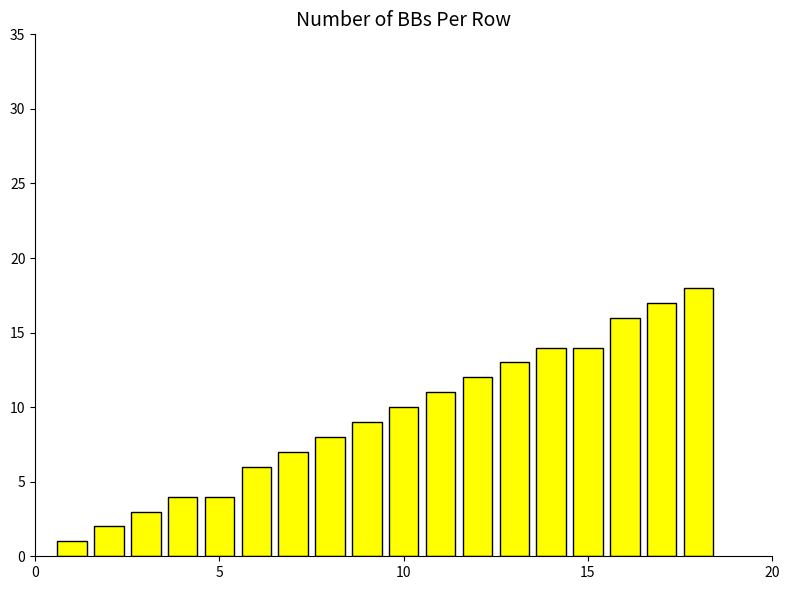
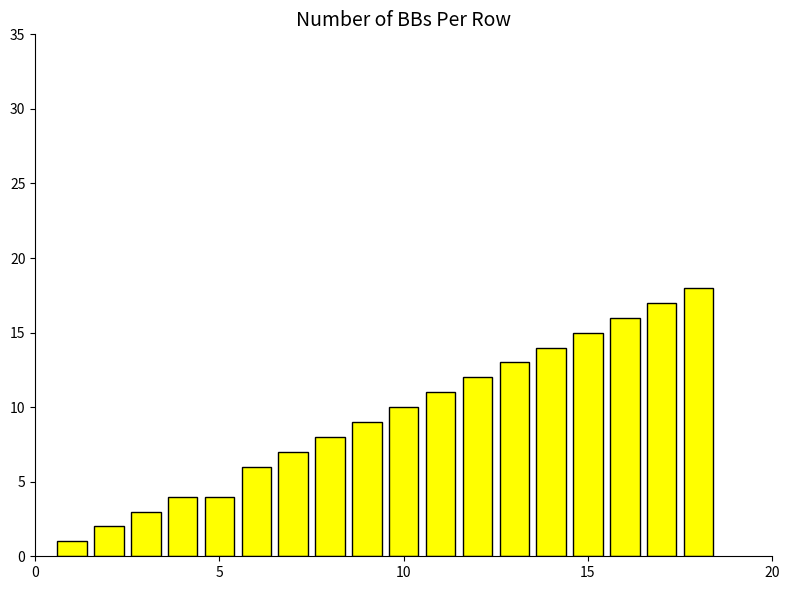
15: 14 -> 15
